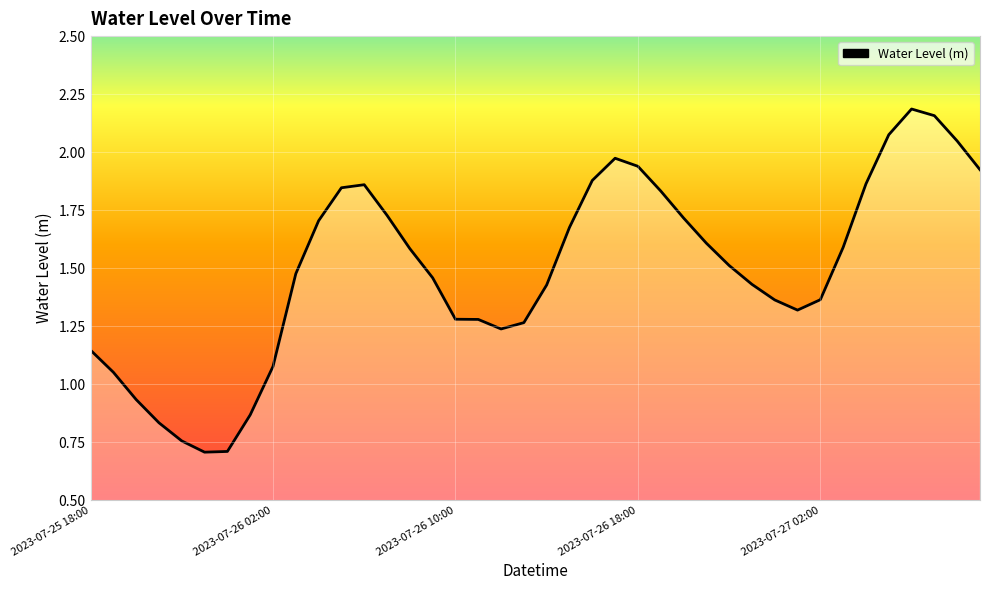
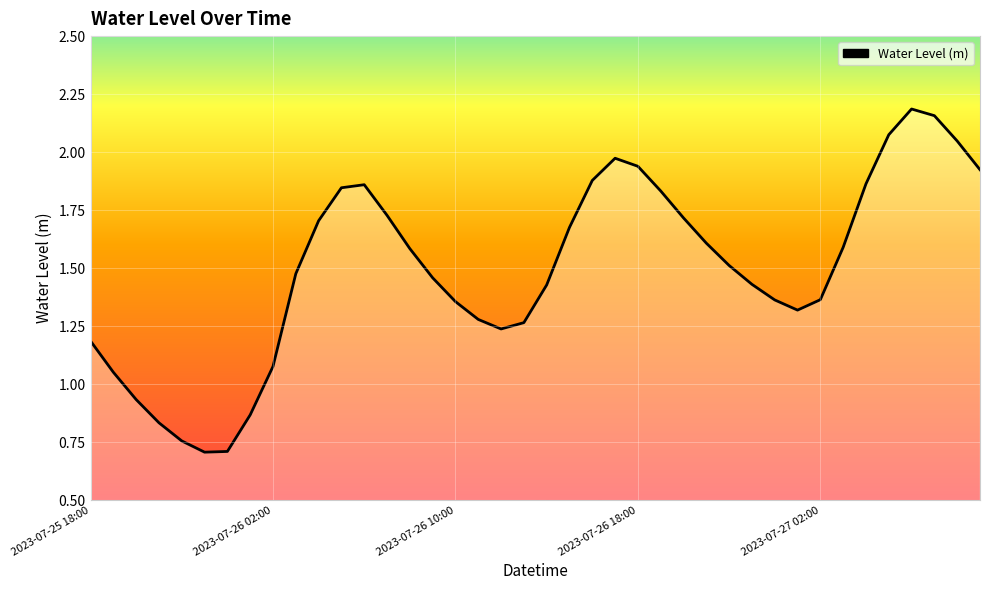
2023-07-25 18:00: 1.15 -> 1.19
2023-07-26 10:00: 1.28 -> 1.36
